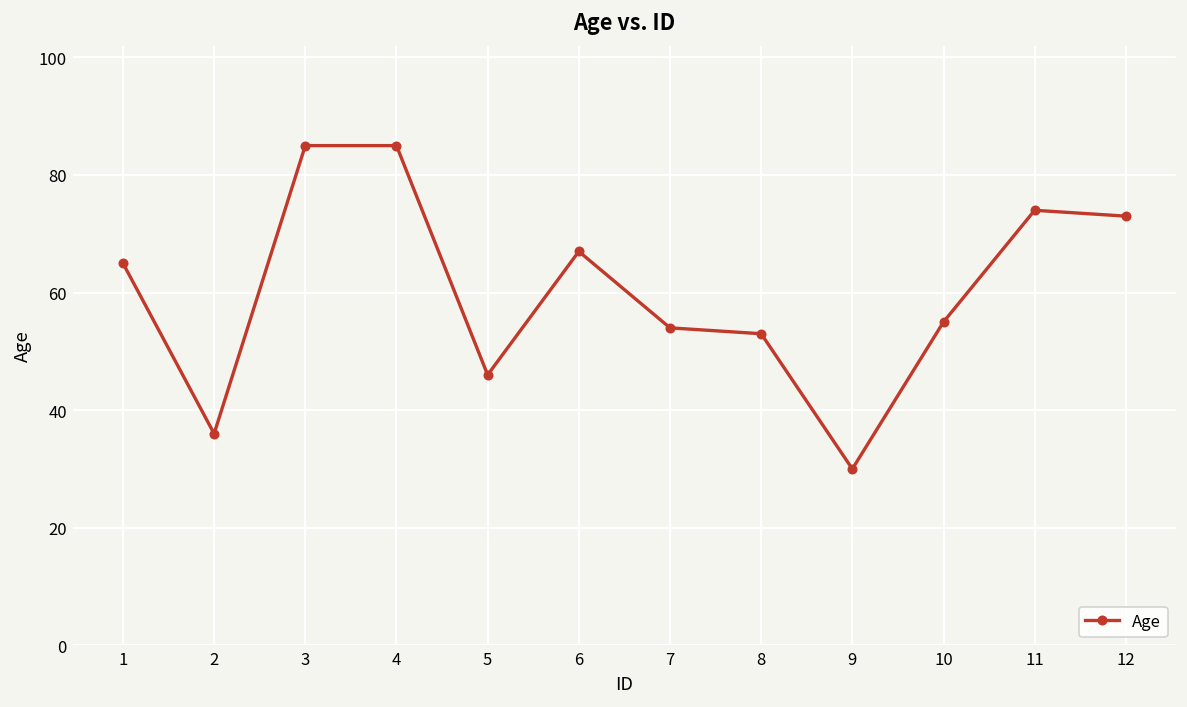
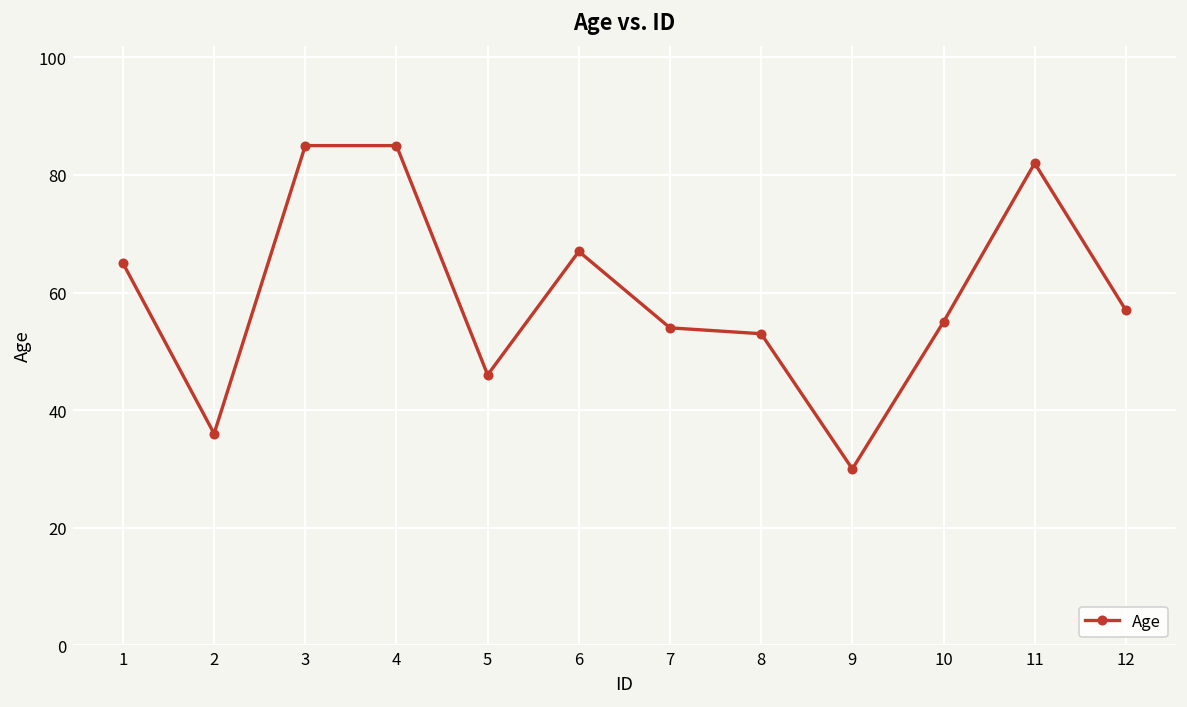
11: 74 -> 82
12: 73 -> 57
